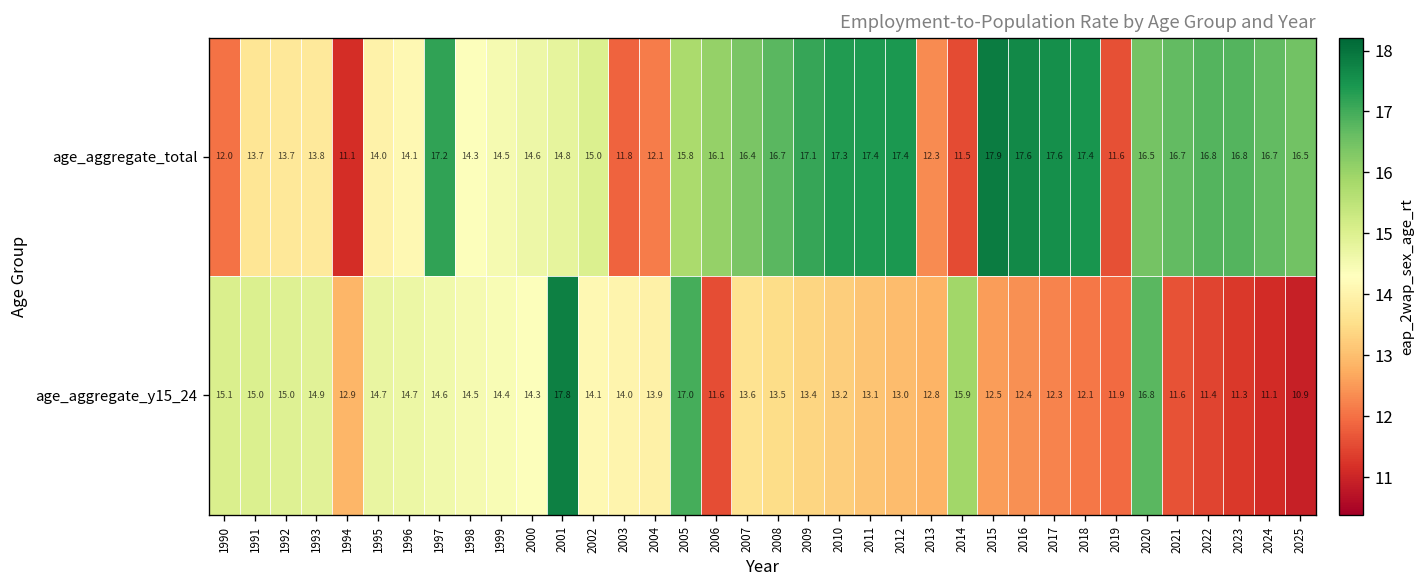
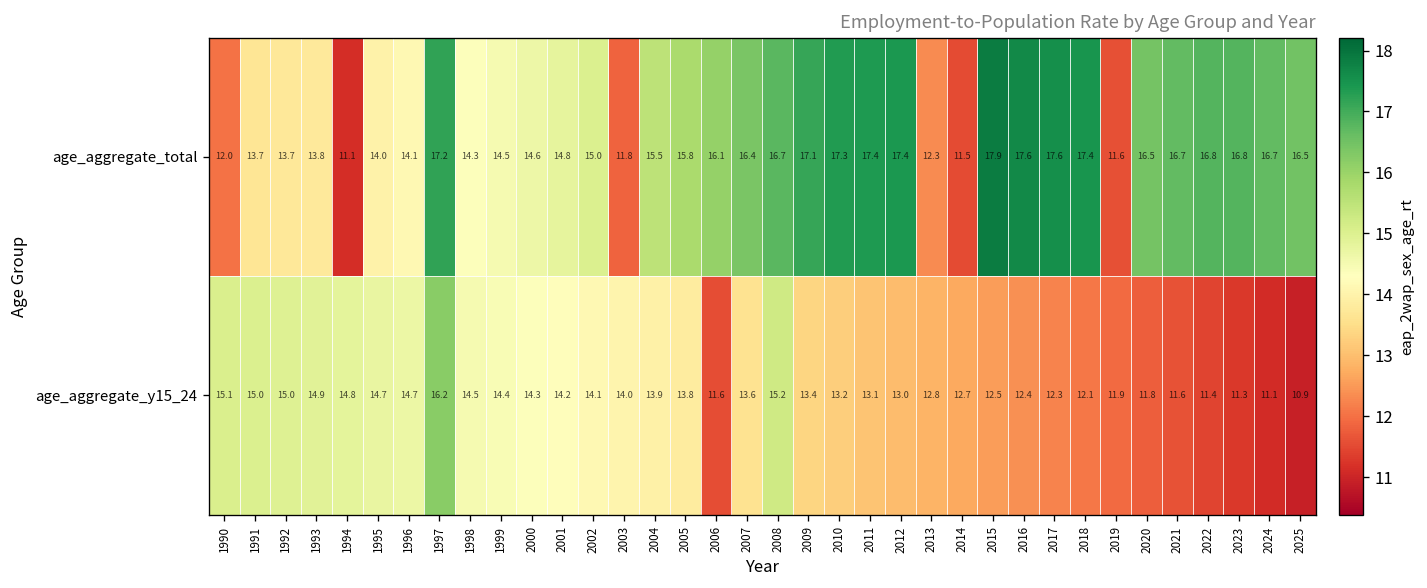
age_aggregate_total, 2004: 12.1 -> 15.5
age_aggregate_y15_24, 1994: 12.9 -> 14.8
age_aggregate_y15_24, 1997: 14.6 -> 16.2
age_aggregate_y15_24, 2001: 17.8 -> 14.2
age_aggregate_y15_24, 2005: 17.0 -> 13.8
age_aggregate_y15_24, 2008: 13.5 -> 15.2
age_aggregate_y15_24, 2014: 15.9 -> 12.7
age_aggregate_y15_24, 2020: 16.8 -> 11.8
